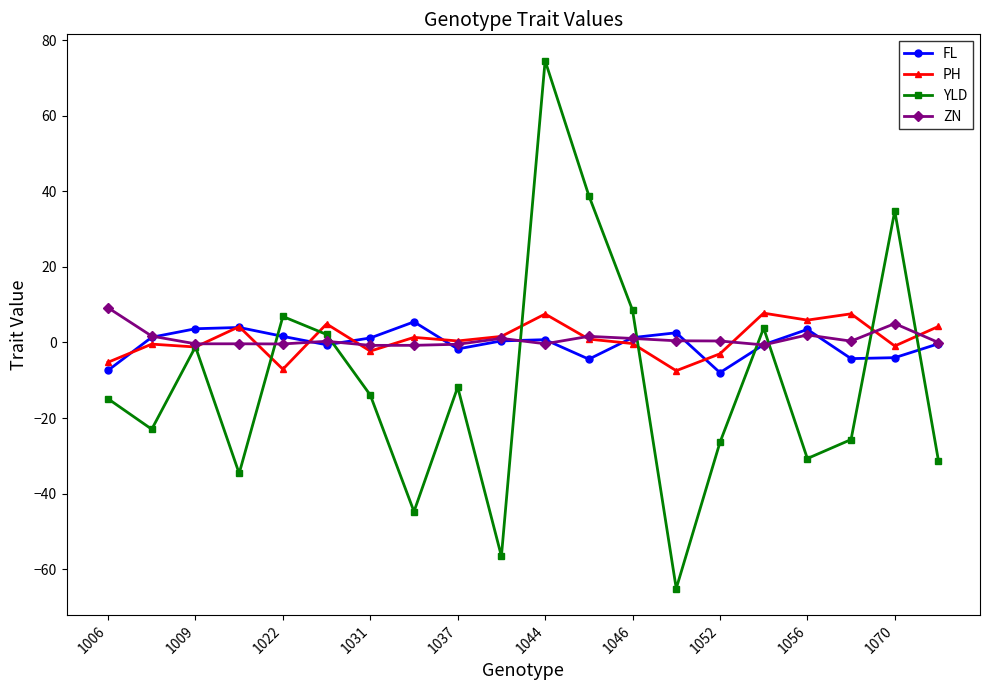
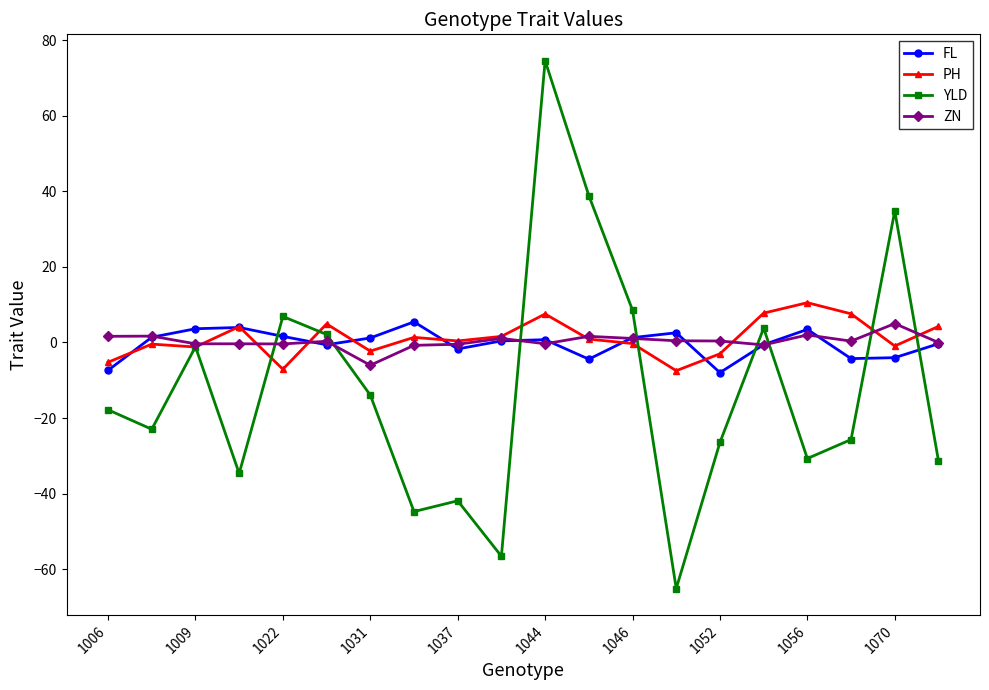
YLD, 1006: -15 -> -18
ZN, 1006: 9 -> 2
ZN, 1031: -1 -> -6
YLD, 1037: -12 -> -42
PH, 1056: 6 -> 11
